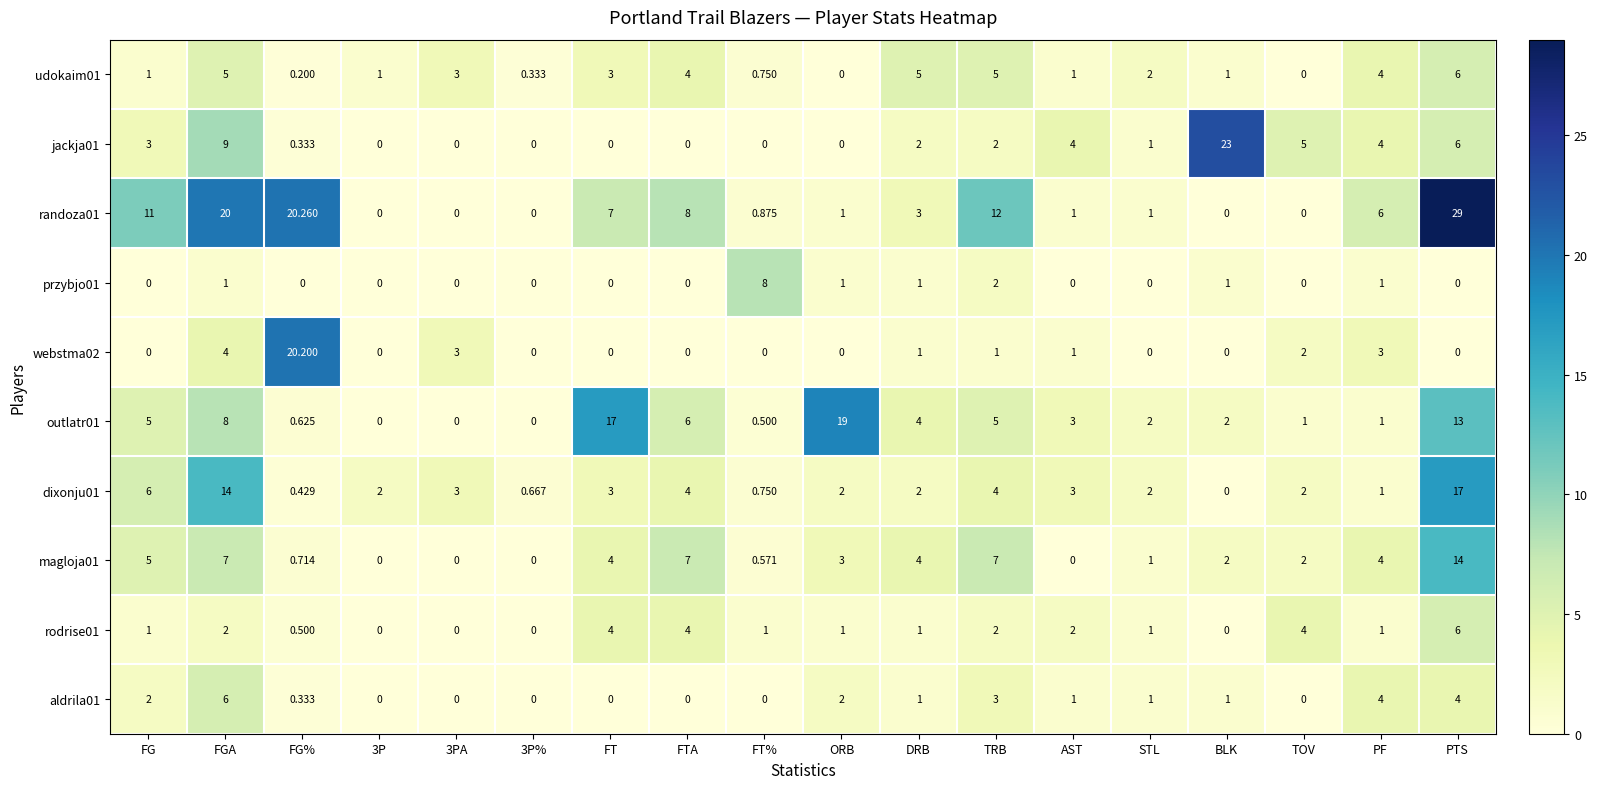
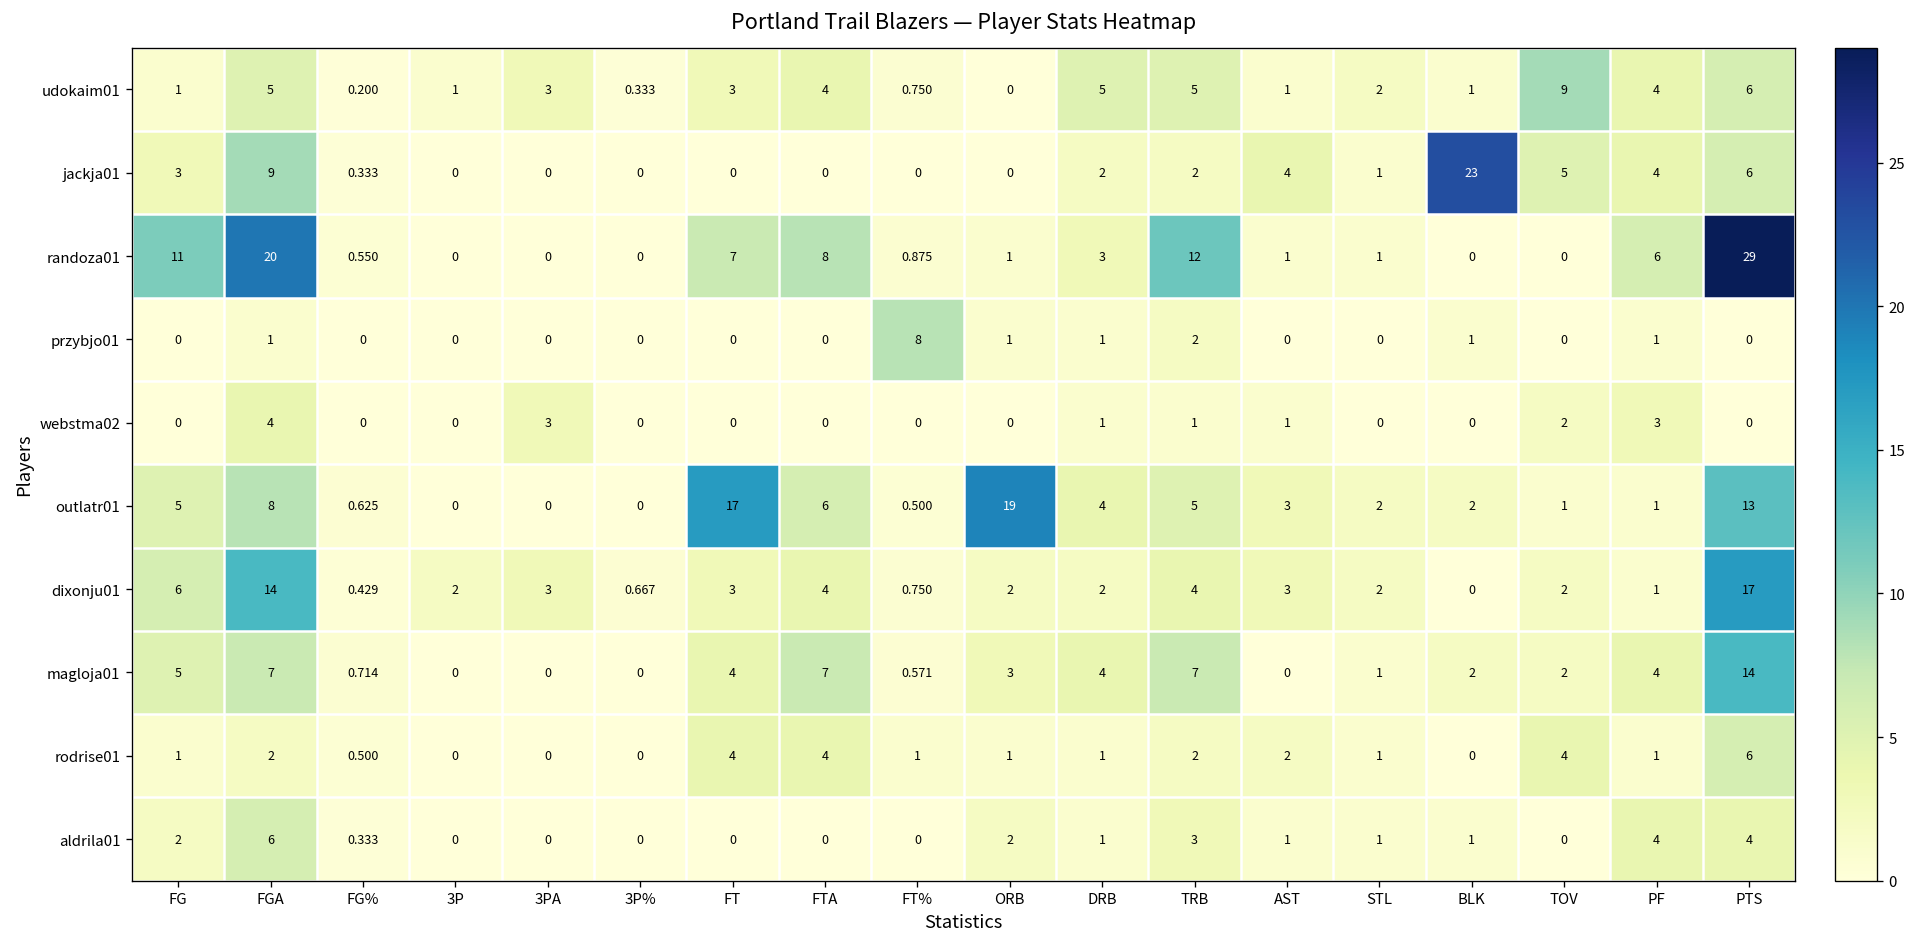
udokaim01, TOV: 0 -> 9
randoza01, FG%: 20.260 -> 0.550
webstma02, FG%: 20.200 -> 0
